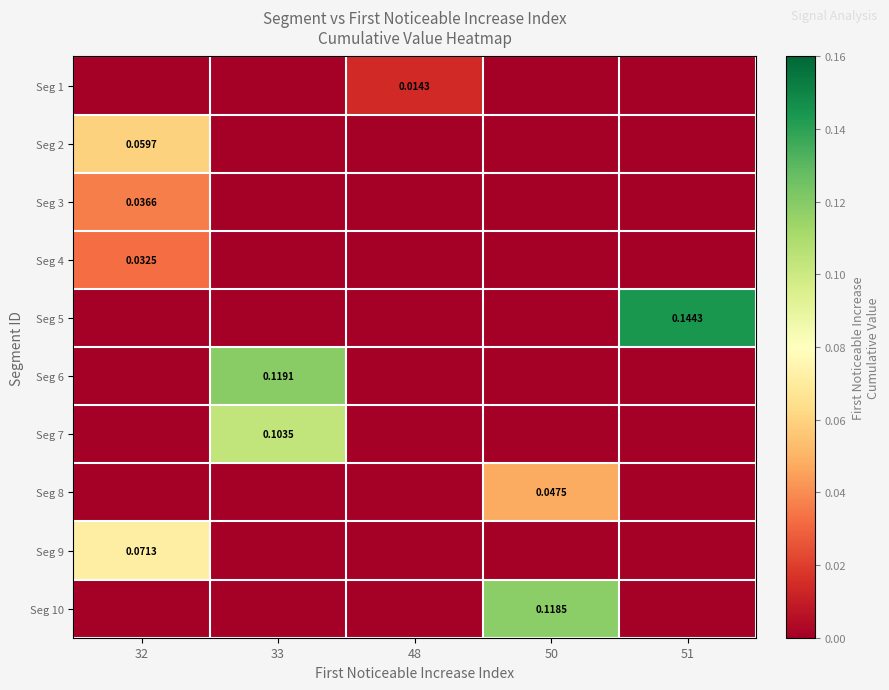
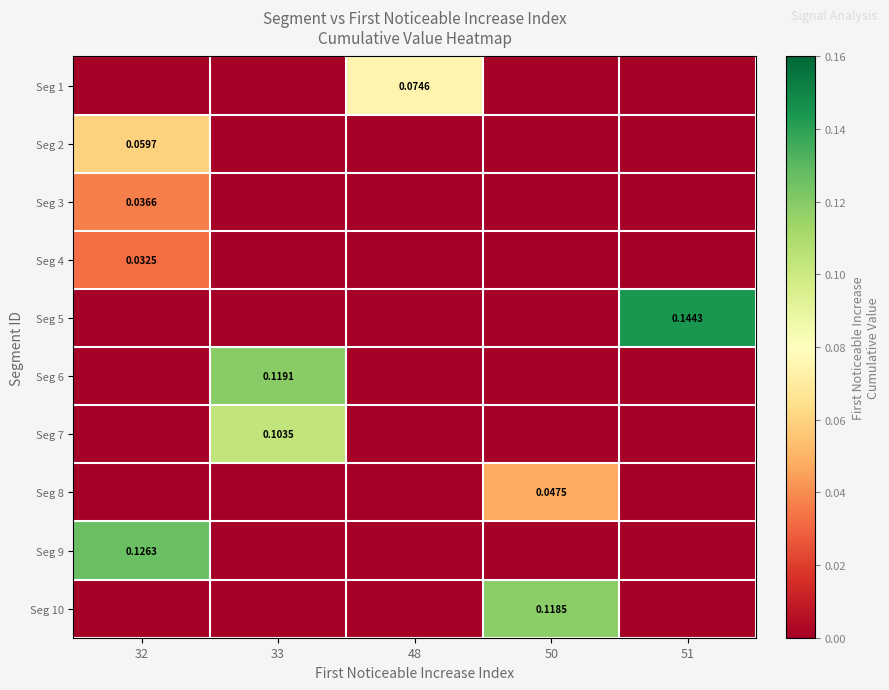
Seg 1, 48: 0.0143 -> 0.0746
Seg 9, 32: 0.0713 -> 0.1263
